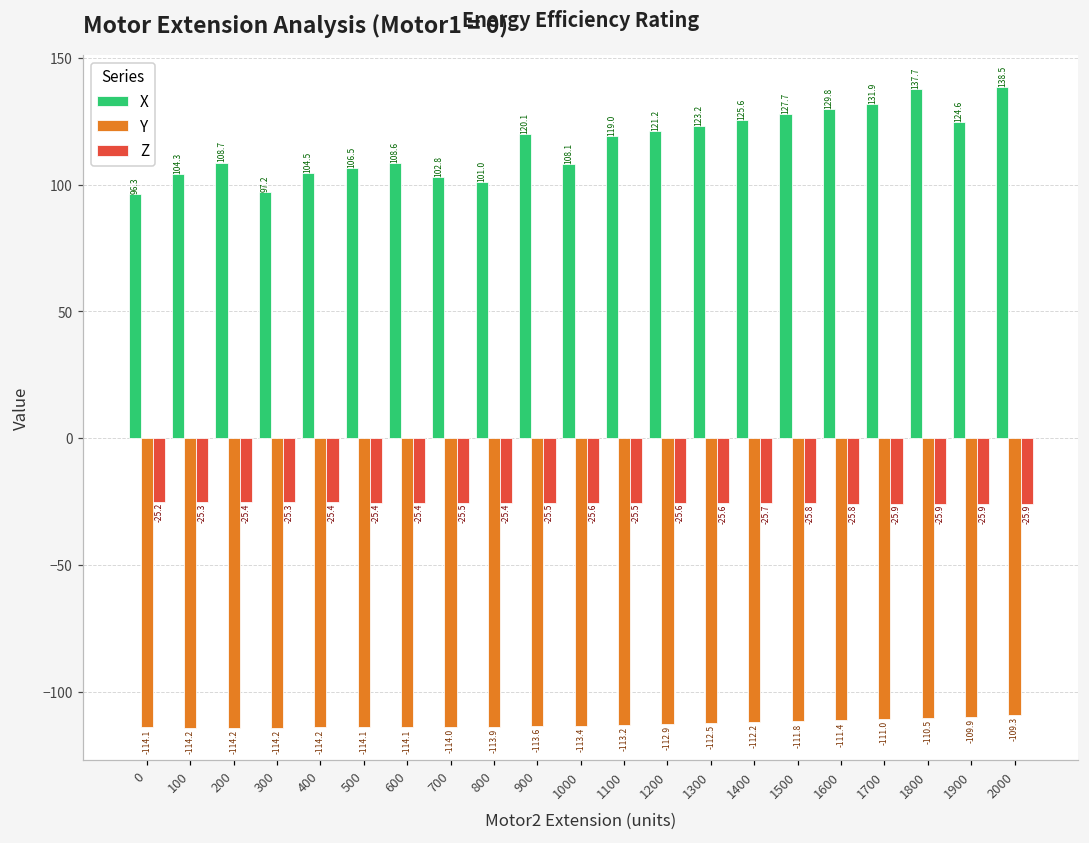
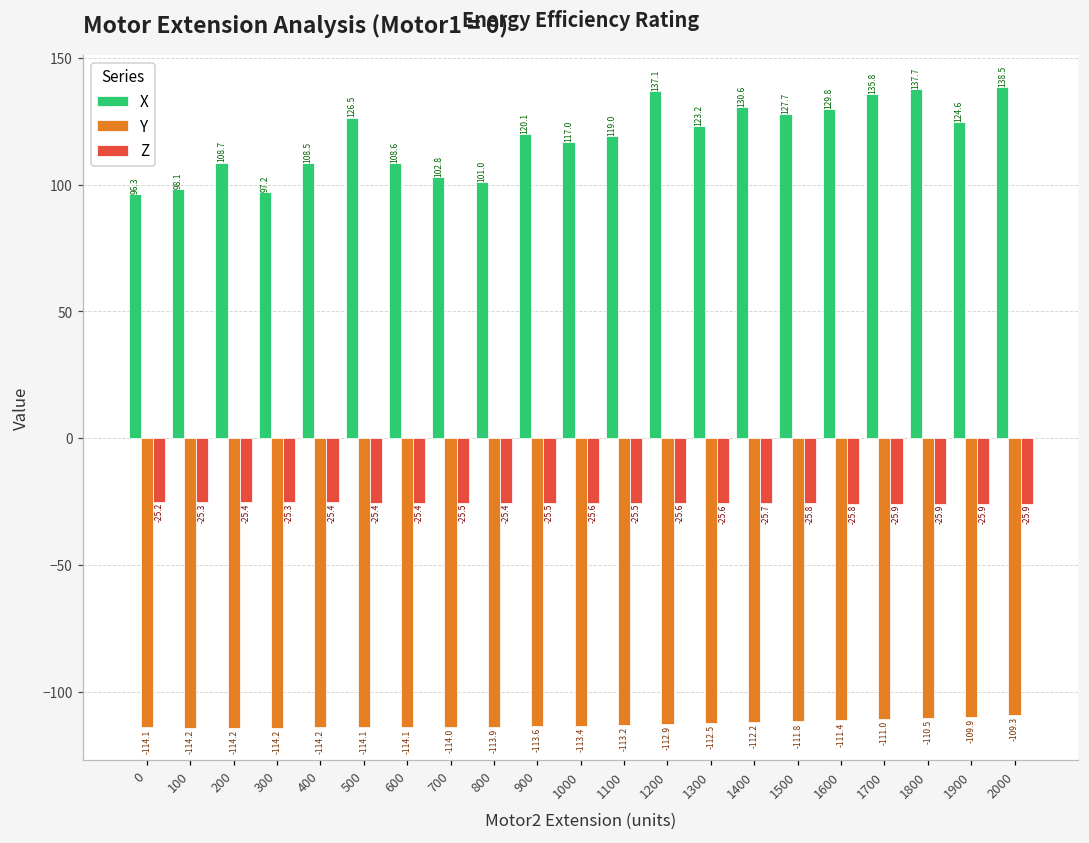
X, 100: 104.3 -> 98.1
X, 400: 104.5 -> 108.5
X, 500: 106.5 -> 126.5
X, 1000: 108.1 -> 117.0
X, 1200: 121.2 -> 137.1
X, 1400: 125.6 -> 130.6
X, 1700: 131.9 -> 135.8
